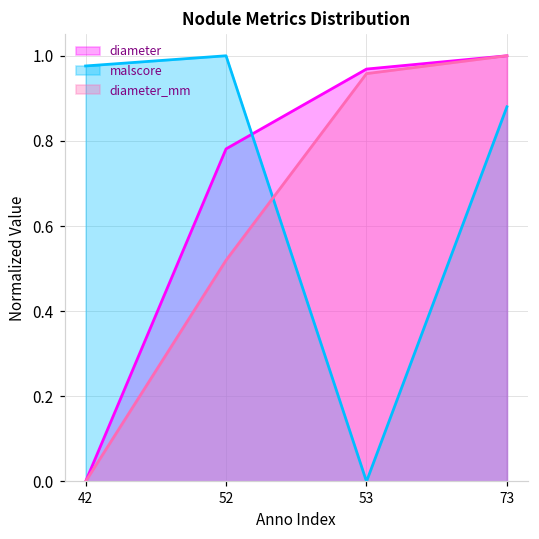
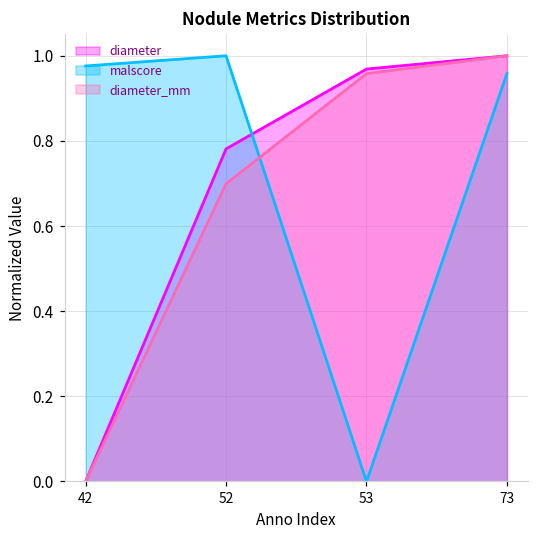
diameter_mm, 52: 0.52 -> 0.70
malscore, 73: 0.88 -> 0.96
